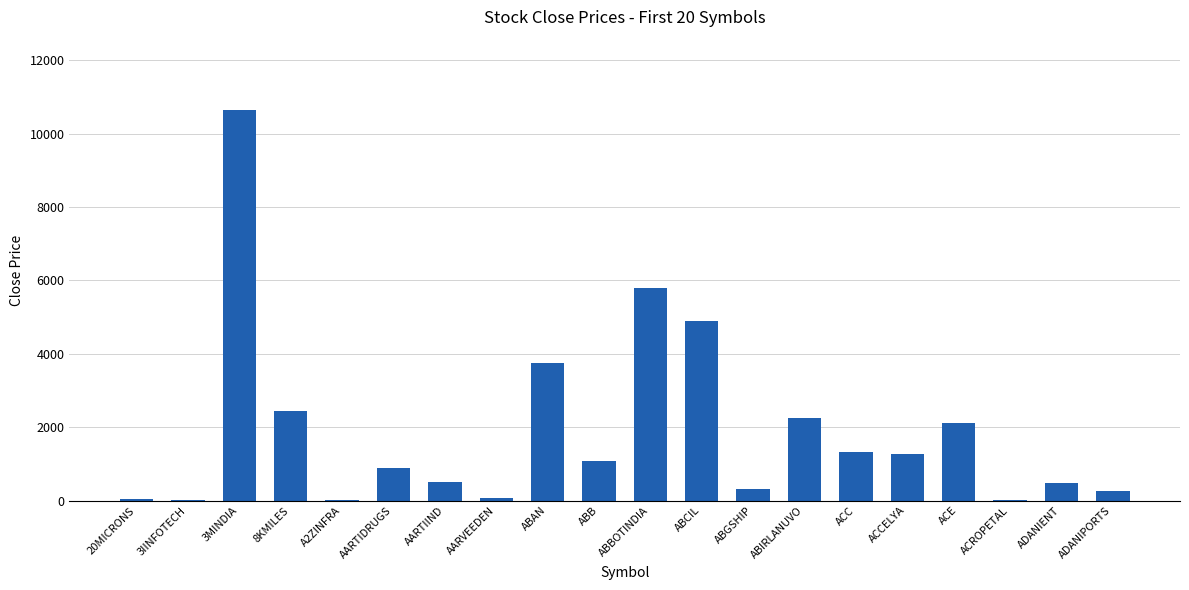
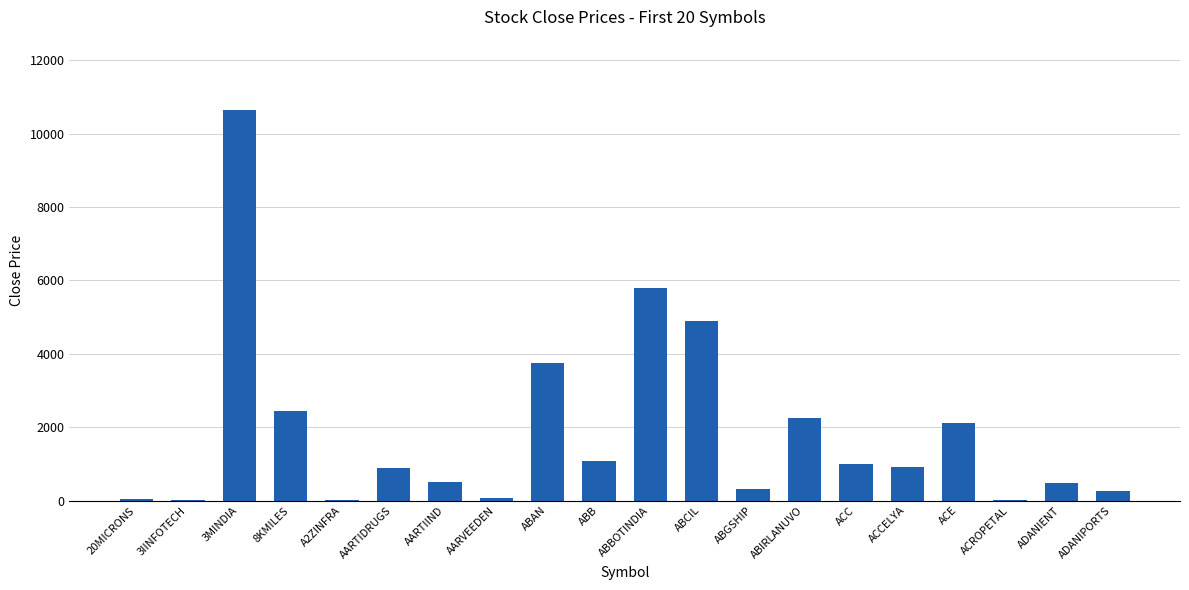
ACC: 1300 -> 1000
ACCELYA: 1300 -> 900
